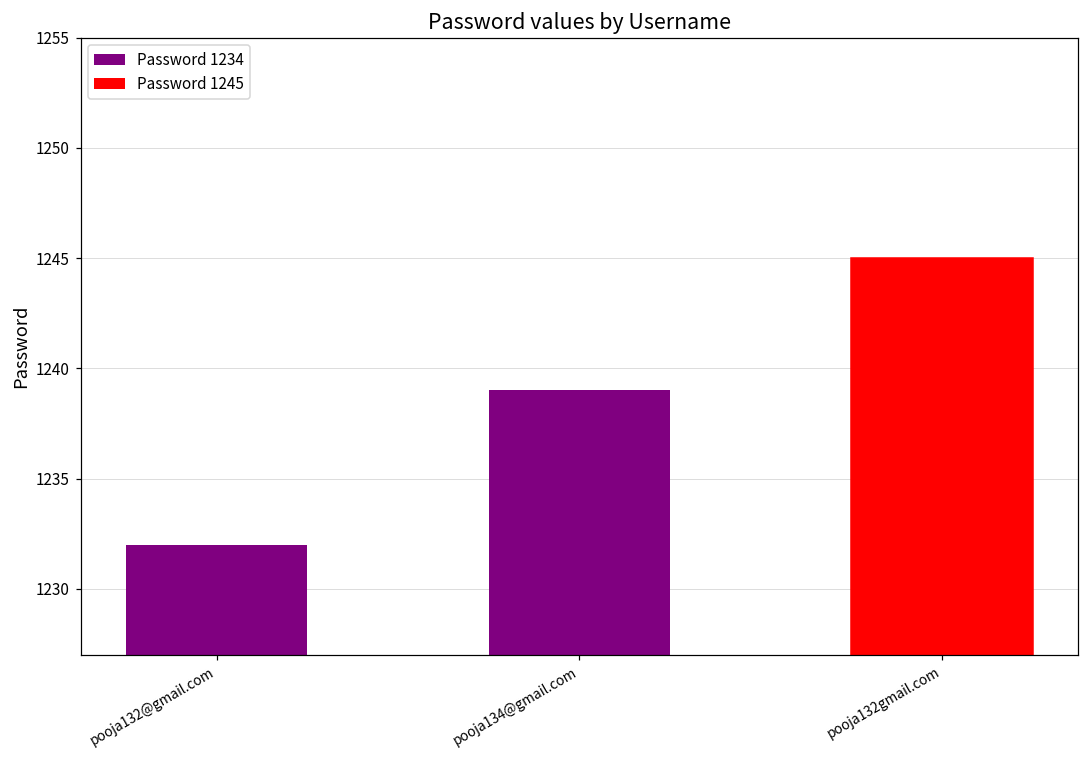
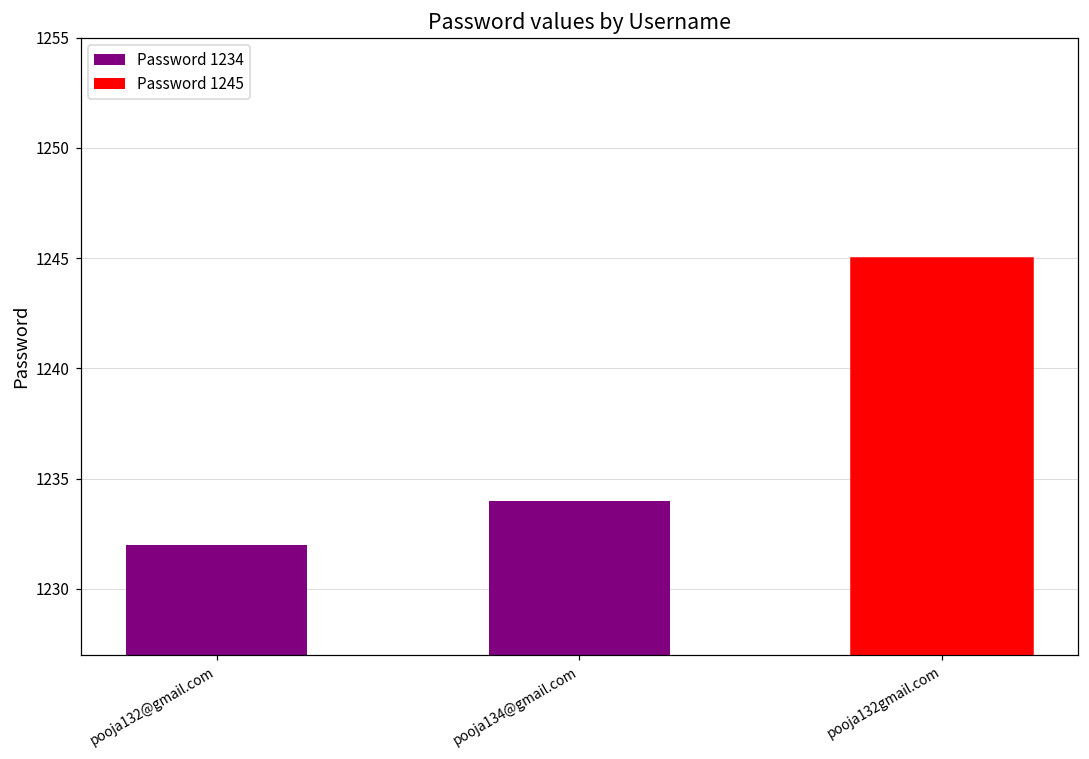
pooja134@gmail.com: 1239 -> 1234
